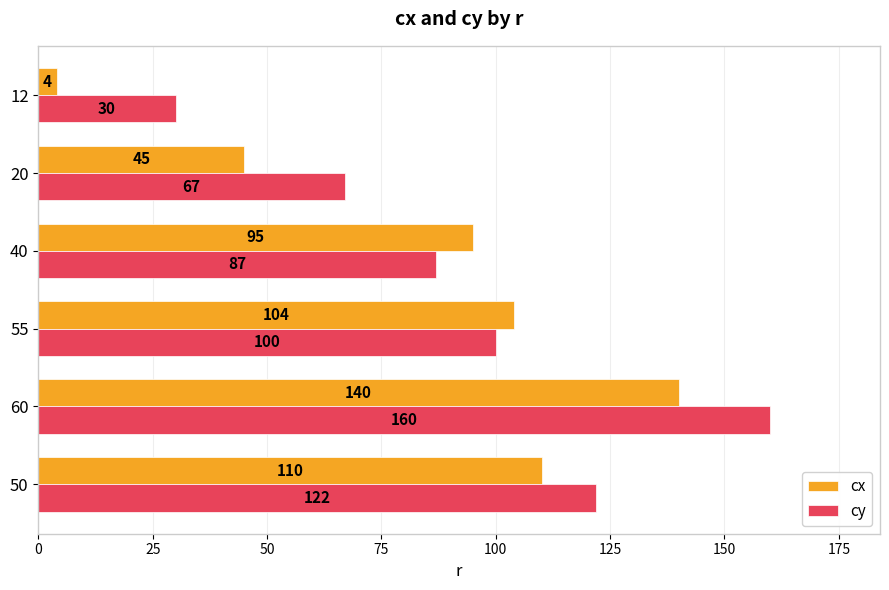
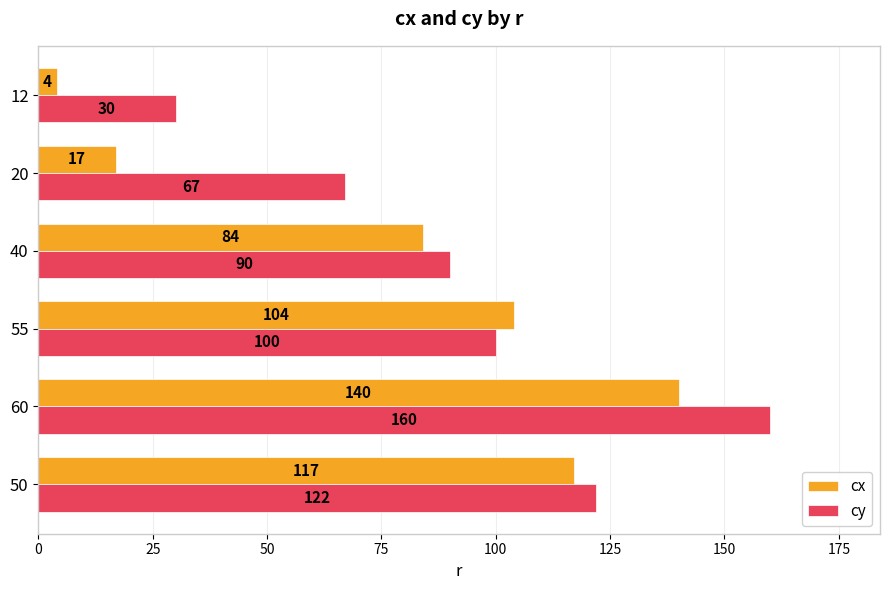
cx, 20: 45 -> 17
cx, 40: 95 -> 84
cy, 40: 87 -> 90
cx, 50: 110 -> 117
